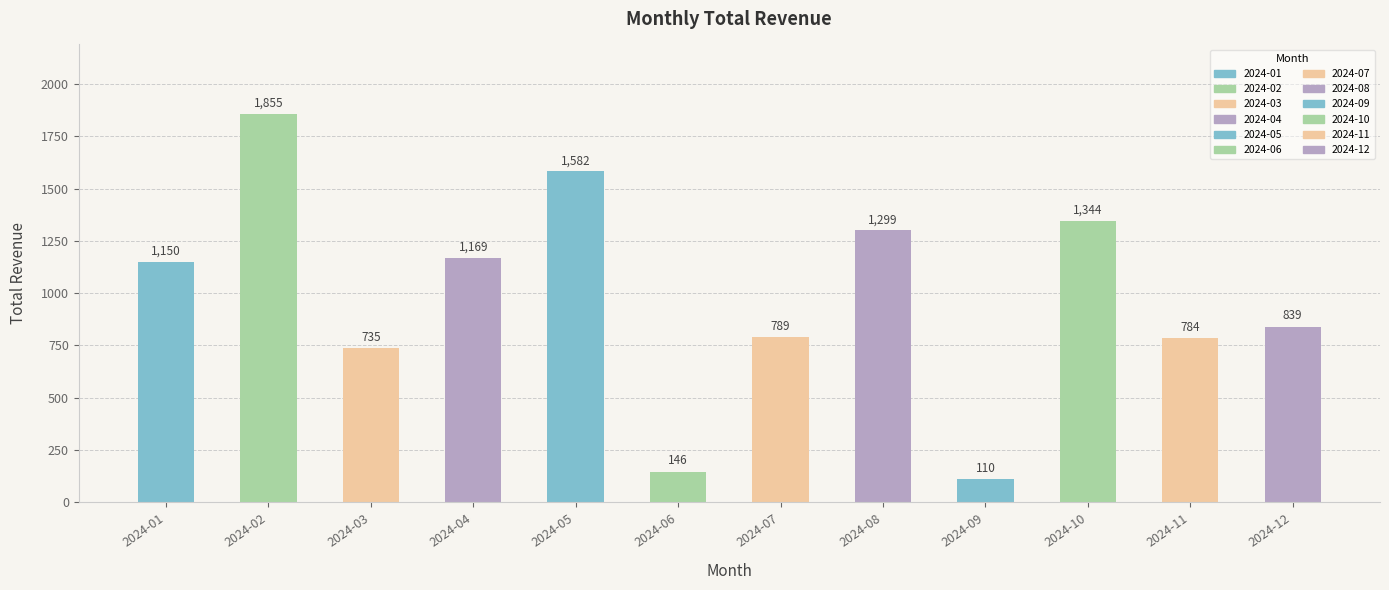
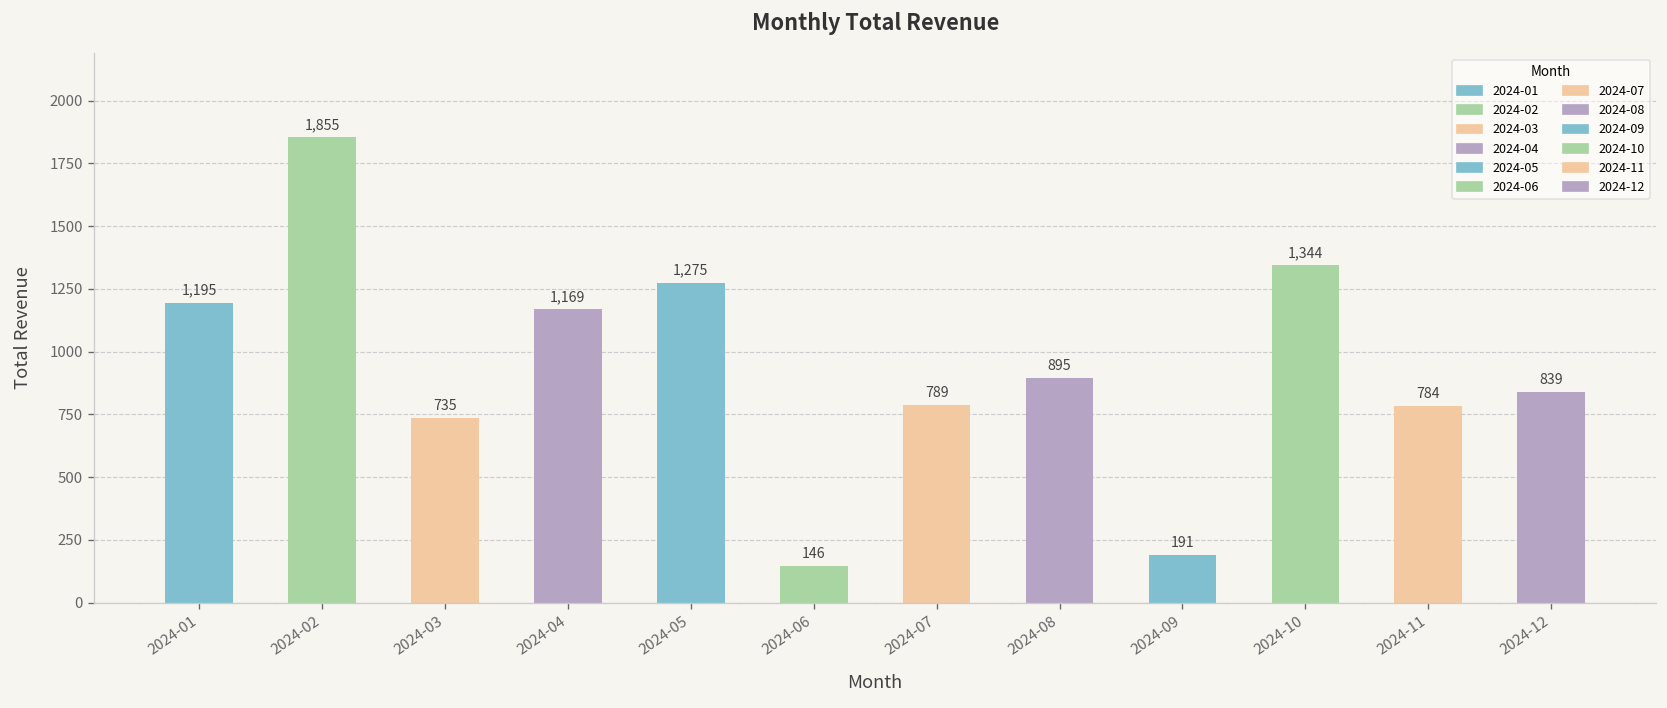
2024-01: 1,150 -> 1,195
2024-05: 1,582 -> 1,275
2024-08: 1,299 -> 895
2024-09: 110 -> 191
